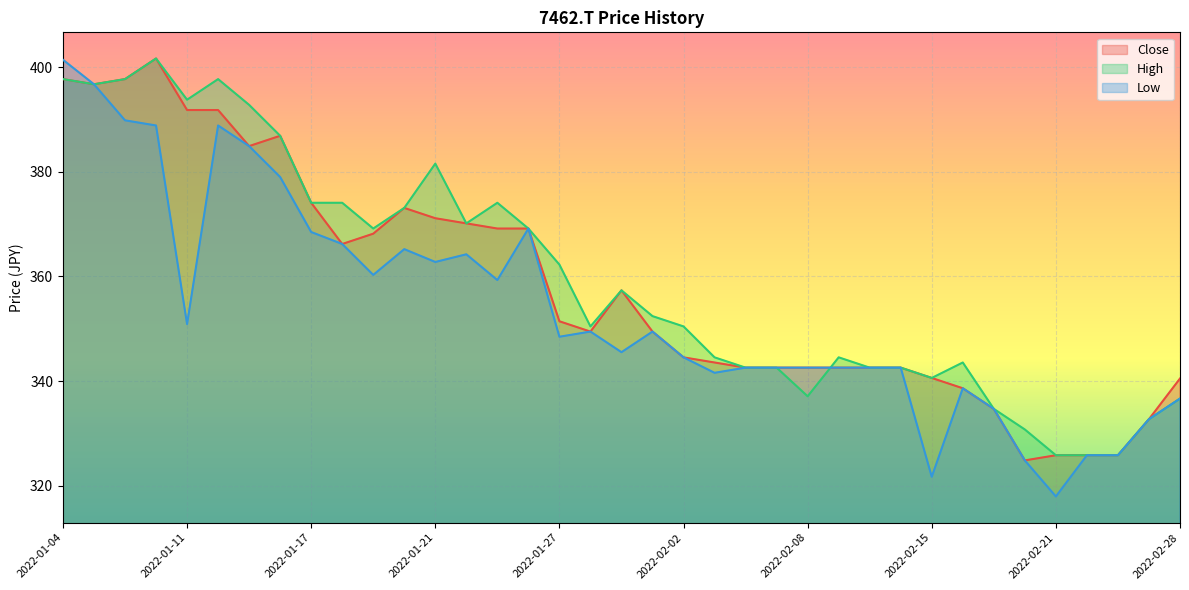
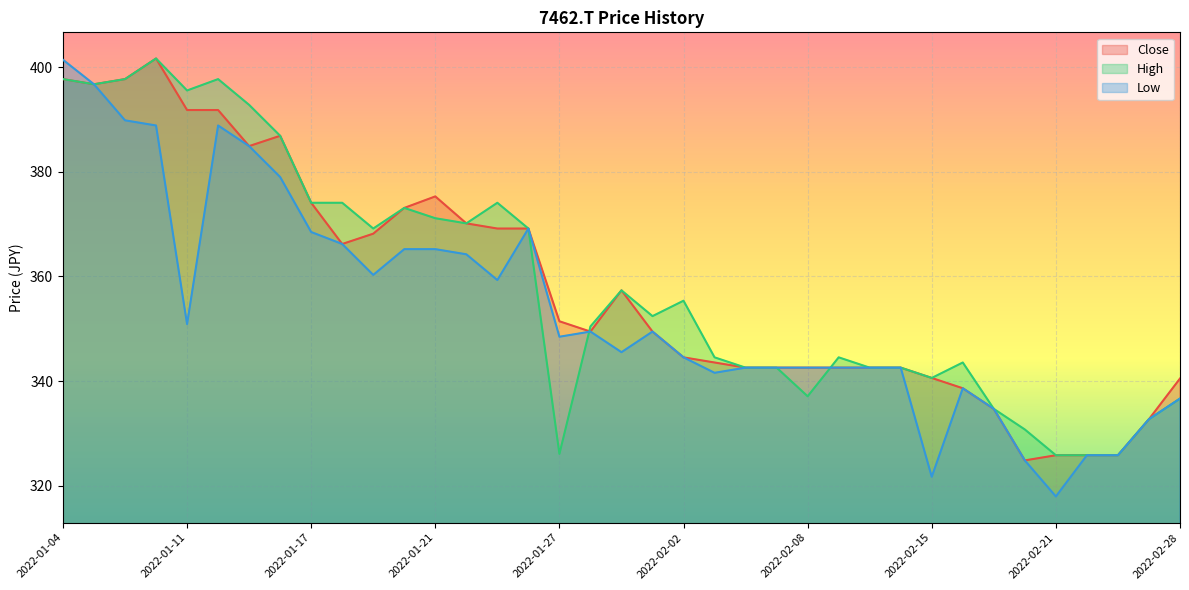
High, 2022-01-11: 394 -> 396
Close, 2022-01-21: 371 -> 375
High, 2022-01-21: 382 -> 371
Low, 2022-01-21: 363 -> 365
High, 2022-01-27: 362 -> 326
High, 2022-02-02: 350 -> 355
